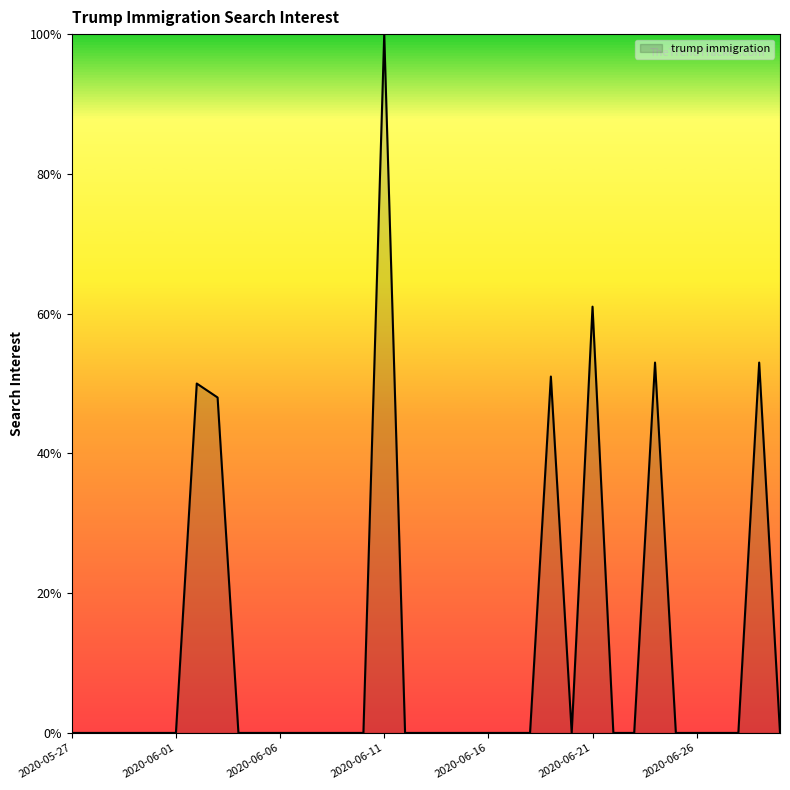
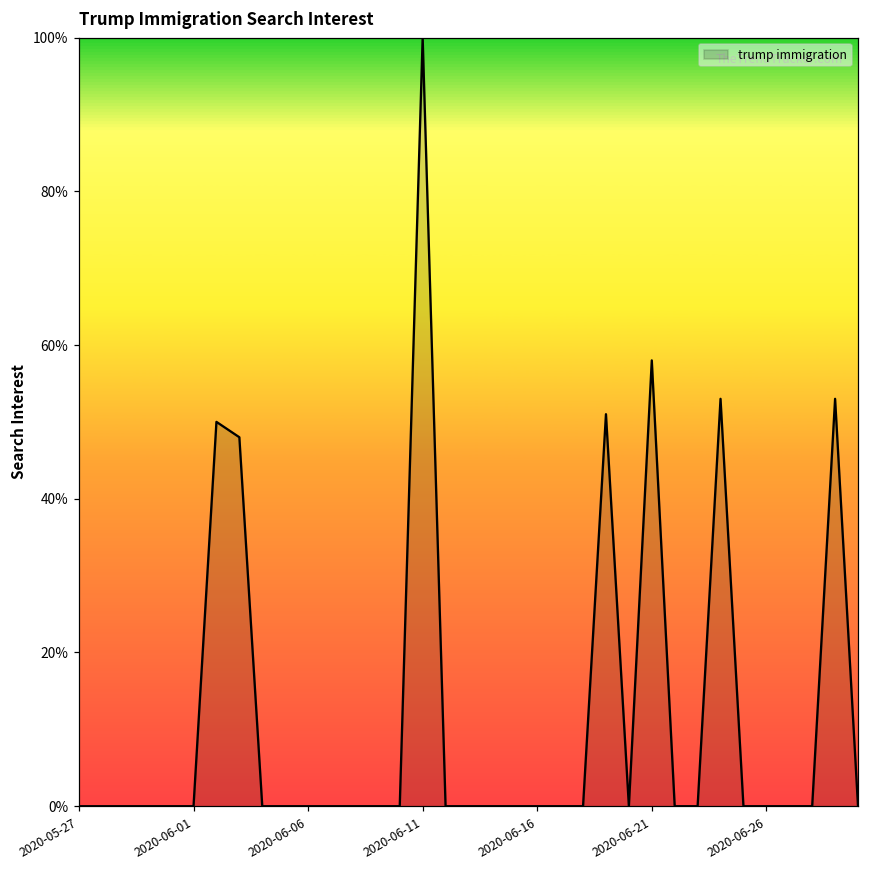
2020-06-21: 61% -> 58%
